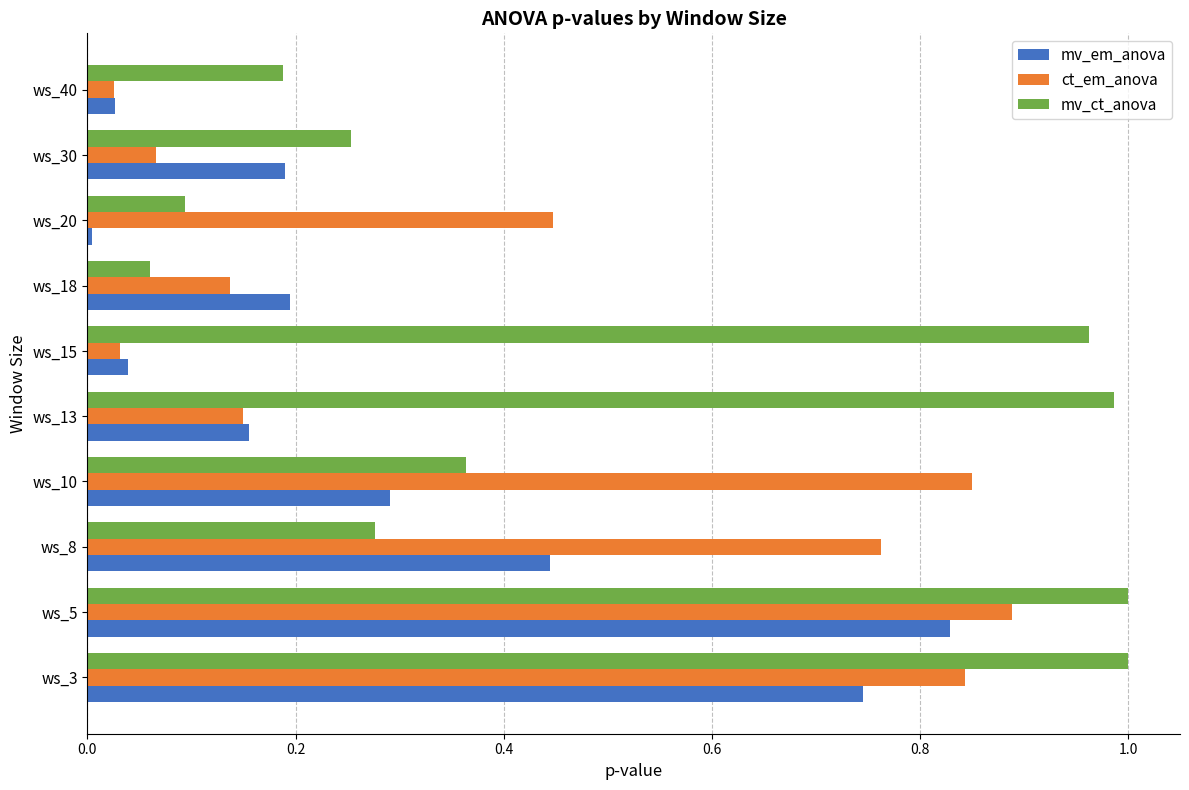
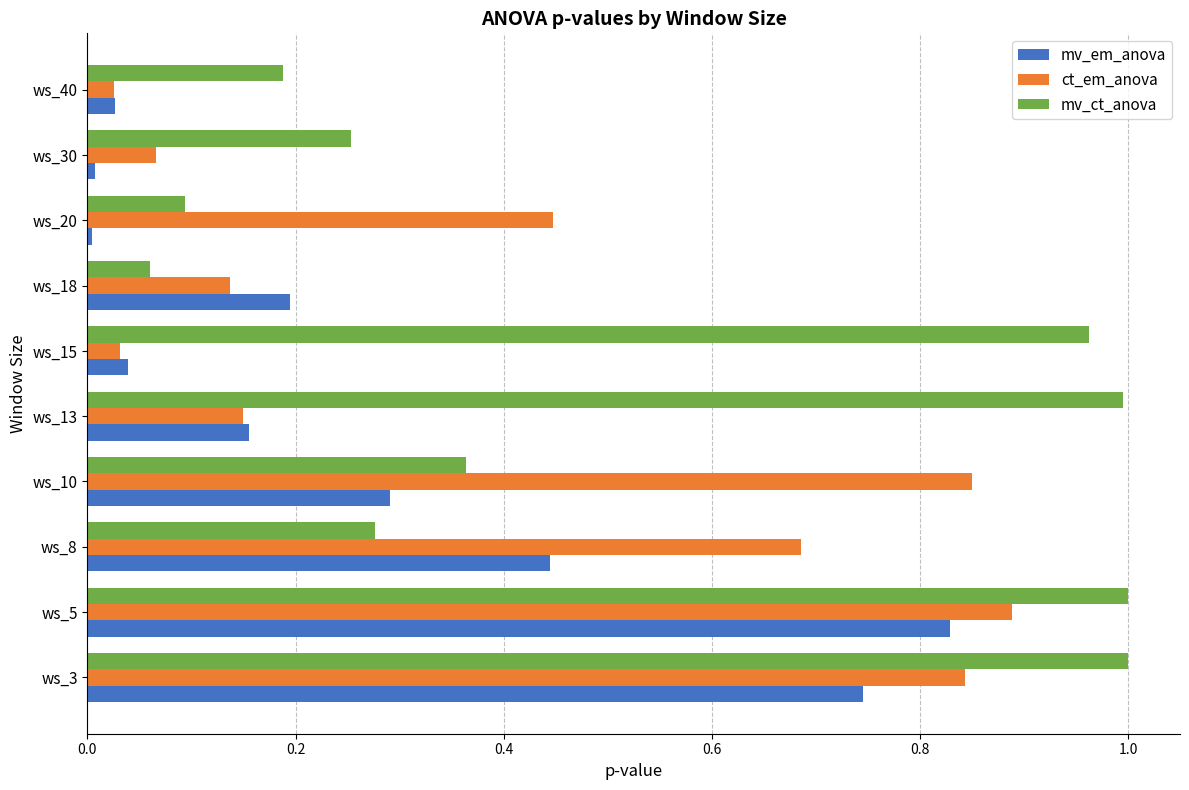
mv_em_anova, ws_30: 0.190 -> 0.007
mv_ct_anova, ws_13: 0.987 -> 0.995
ct_em_anova, ws_8: 0.763 -> 0.686
